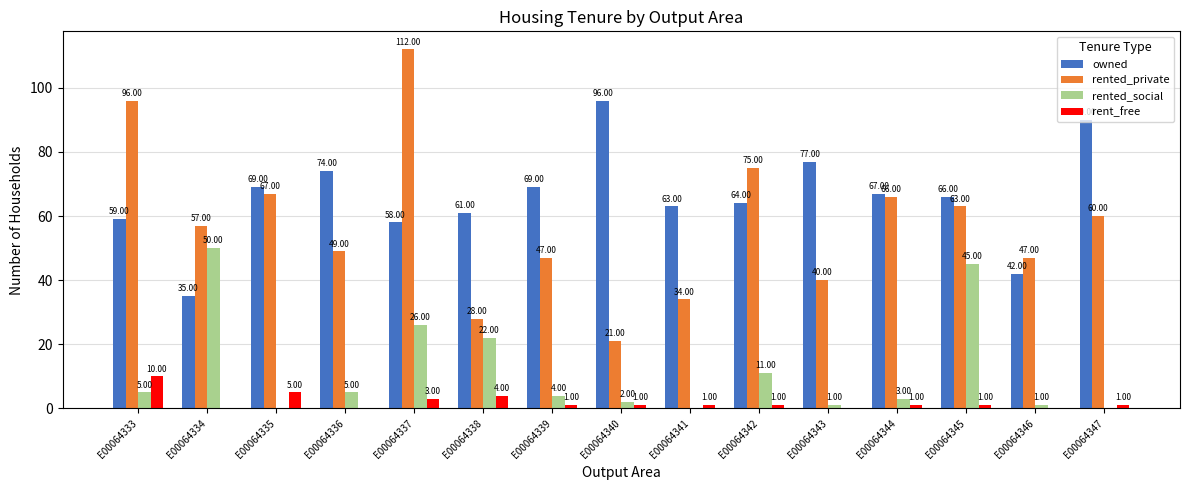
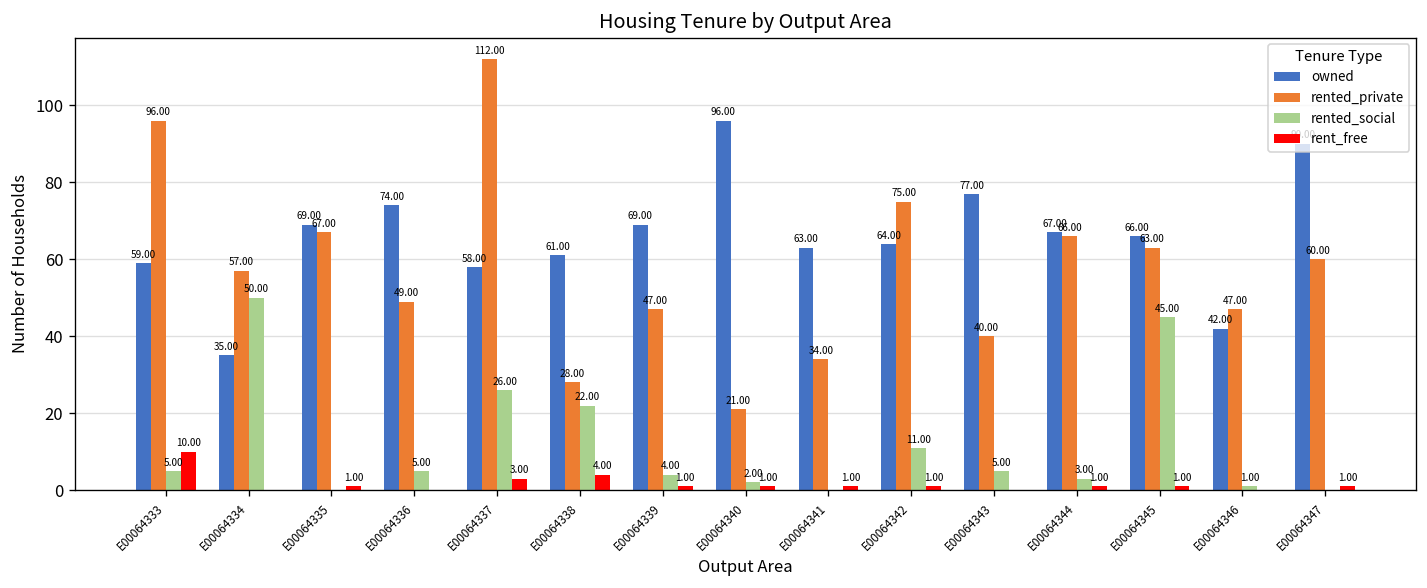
rent_free, E00064335: 5.00 -> 1.00
rented_social, E00064343: 1.00 -> 5.00
